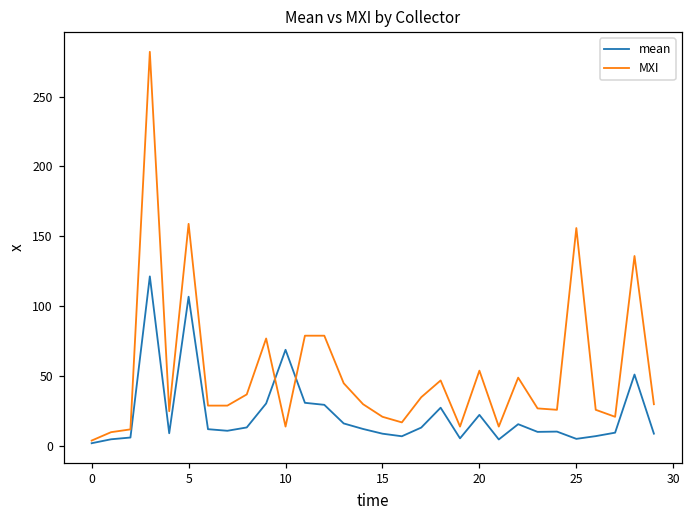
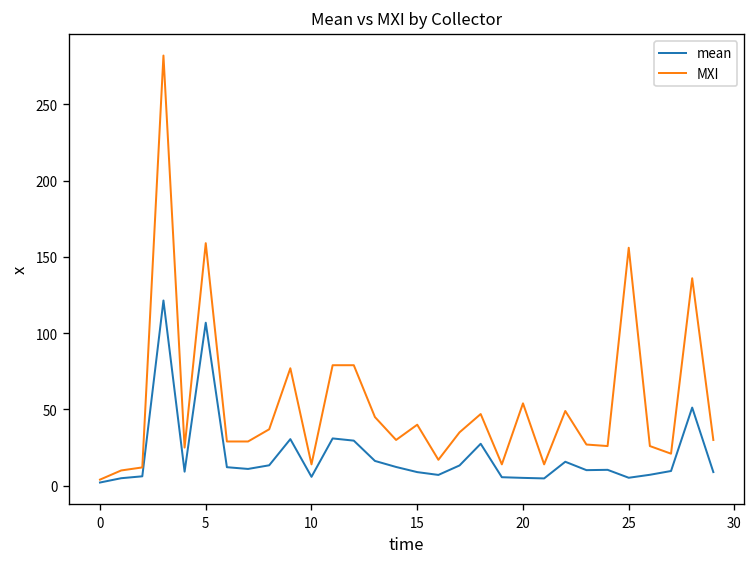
mean, 10: 69 -> 6
MXI, 15: 21 -> 40
mean, 20: 22 -> 5
